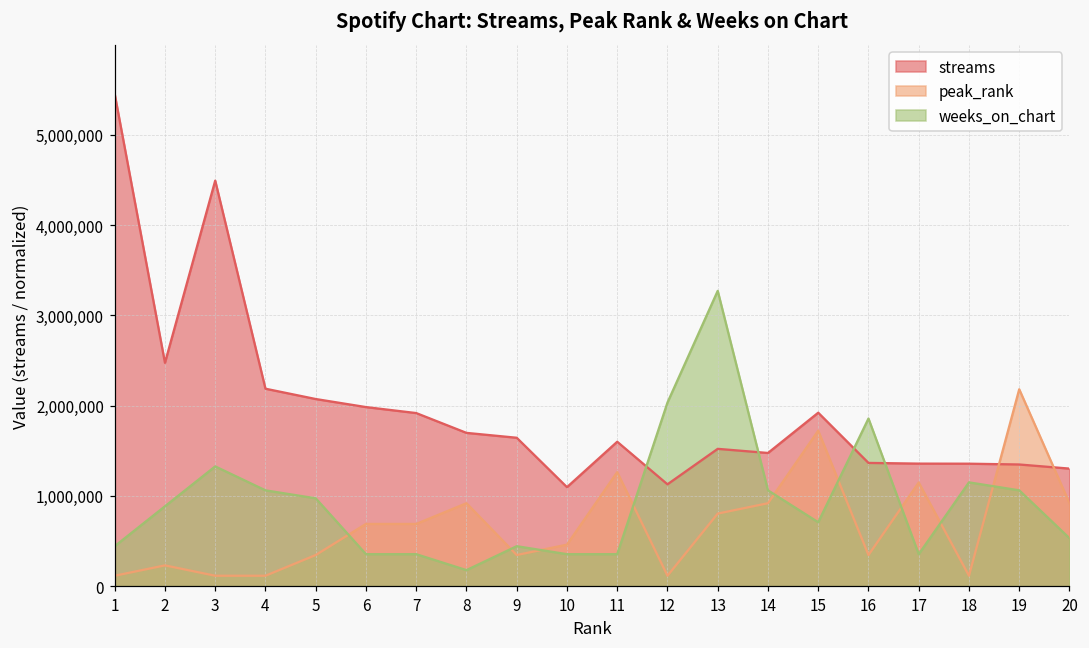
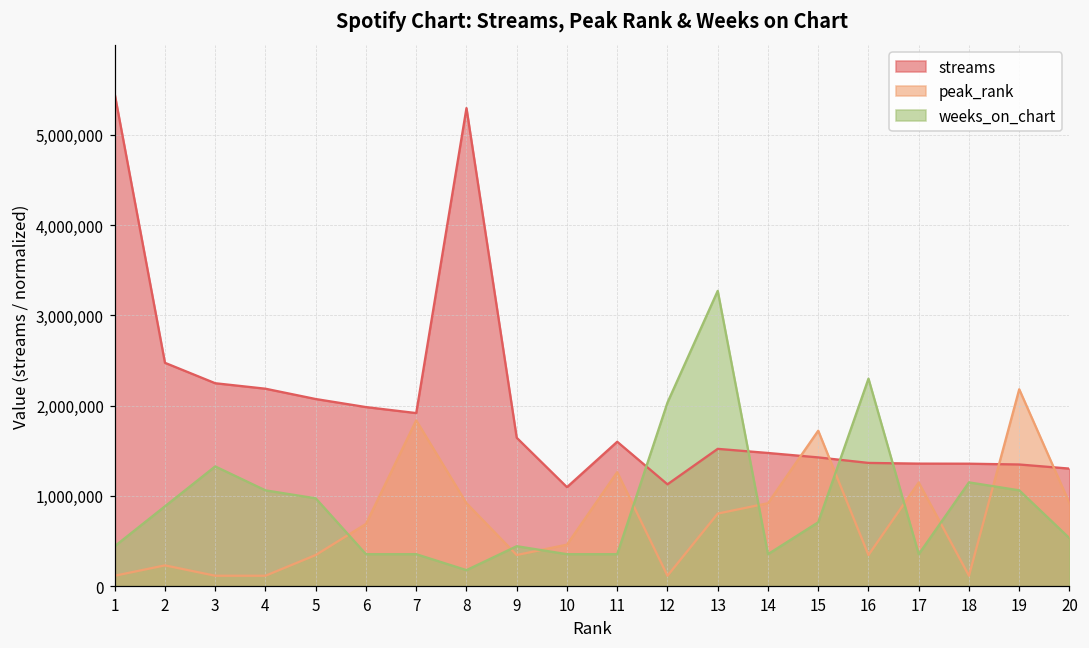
streams, 3: 4,500,000 -> 2,200,000
peak_rank, 7: 700,000 -> 1,800,000
streams, 8: 1,700,000 -> 5,300,000
weeks_on_chart, 14: 1,100,000 -> 400,000
streams, 15: 1,900,000 -> 1,400,000
weeks_on_chart, 16: 1,900,000 -> 2,300,000
